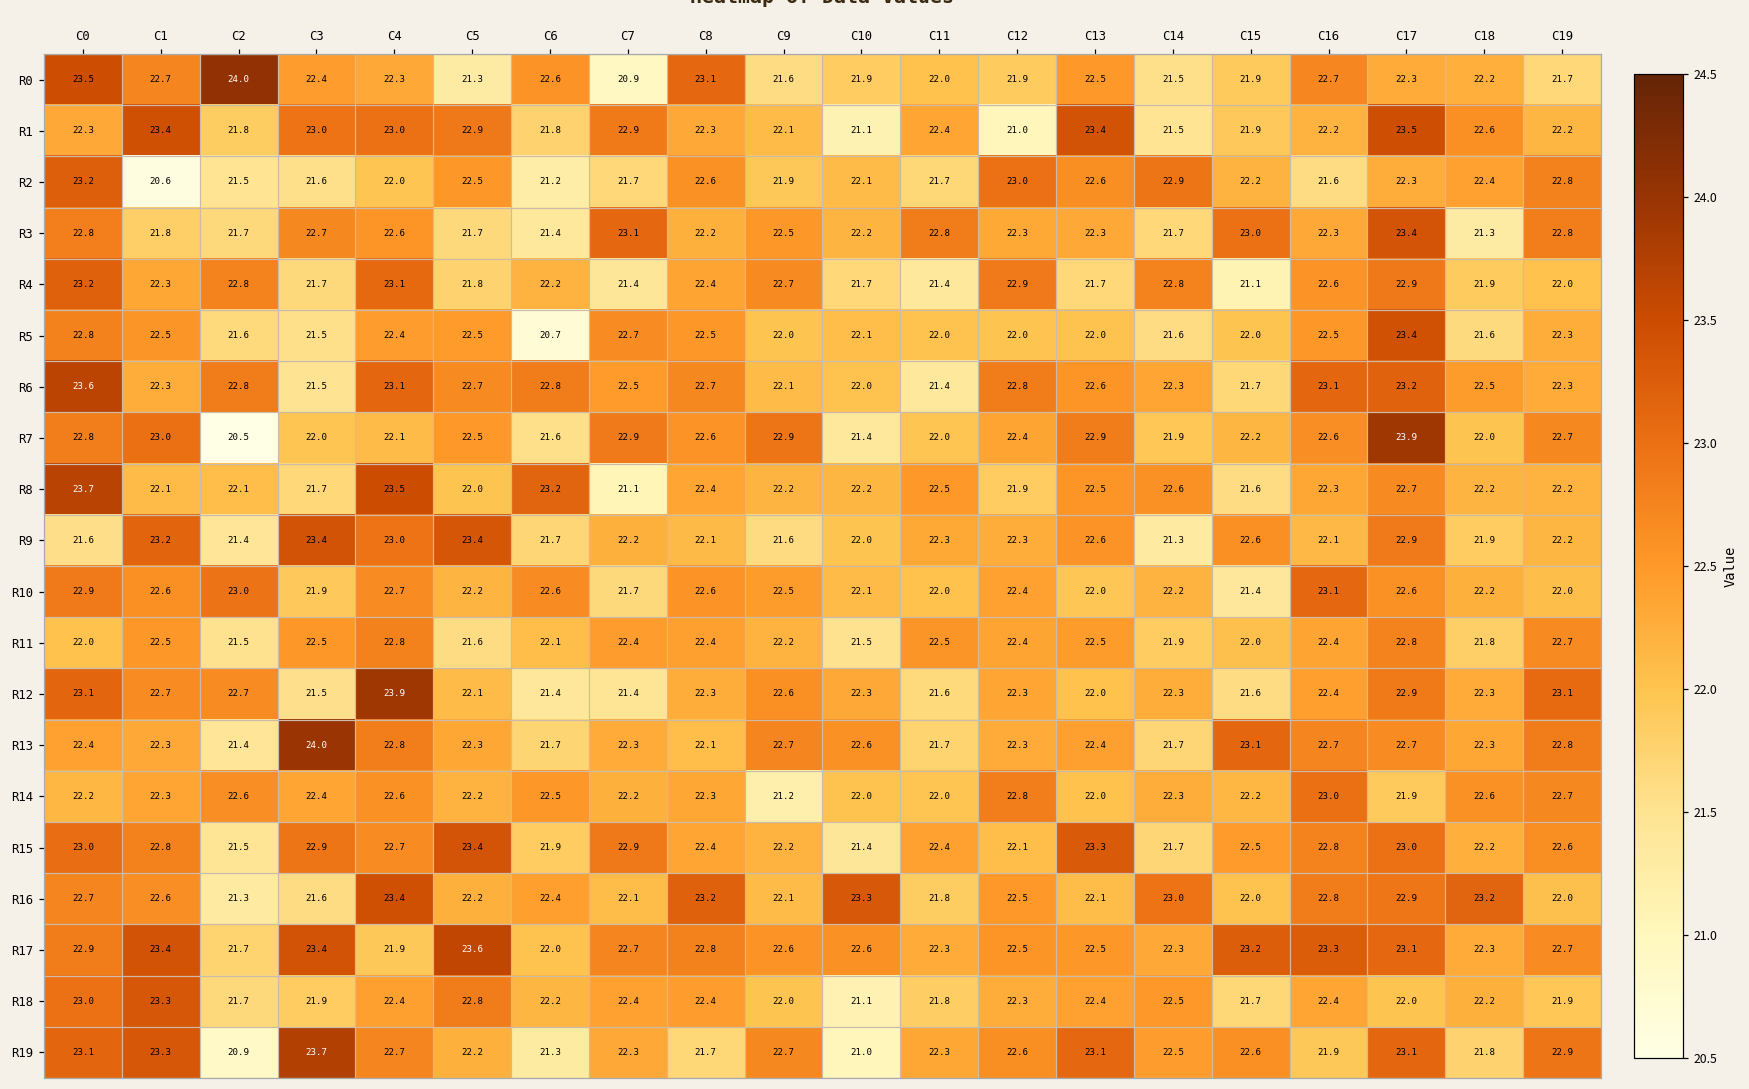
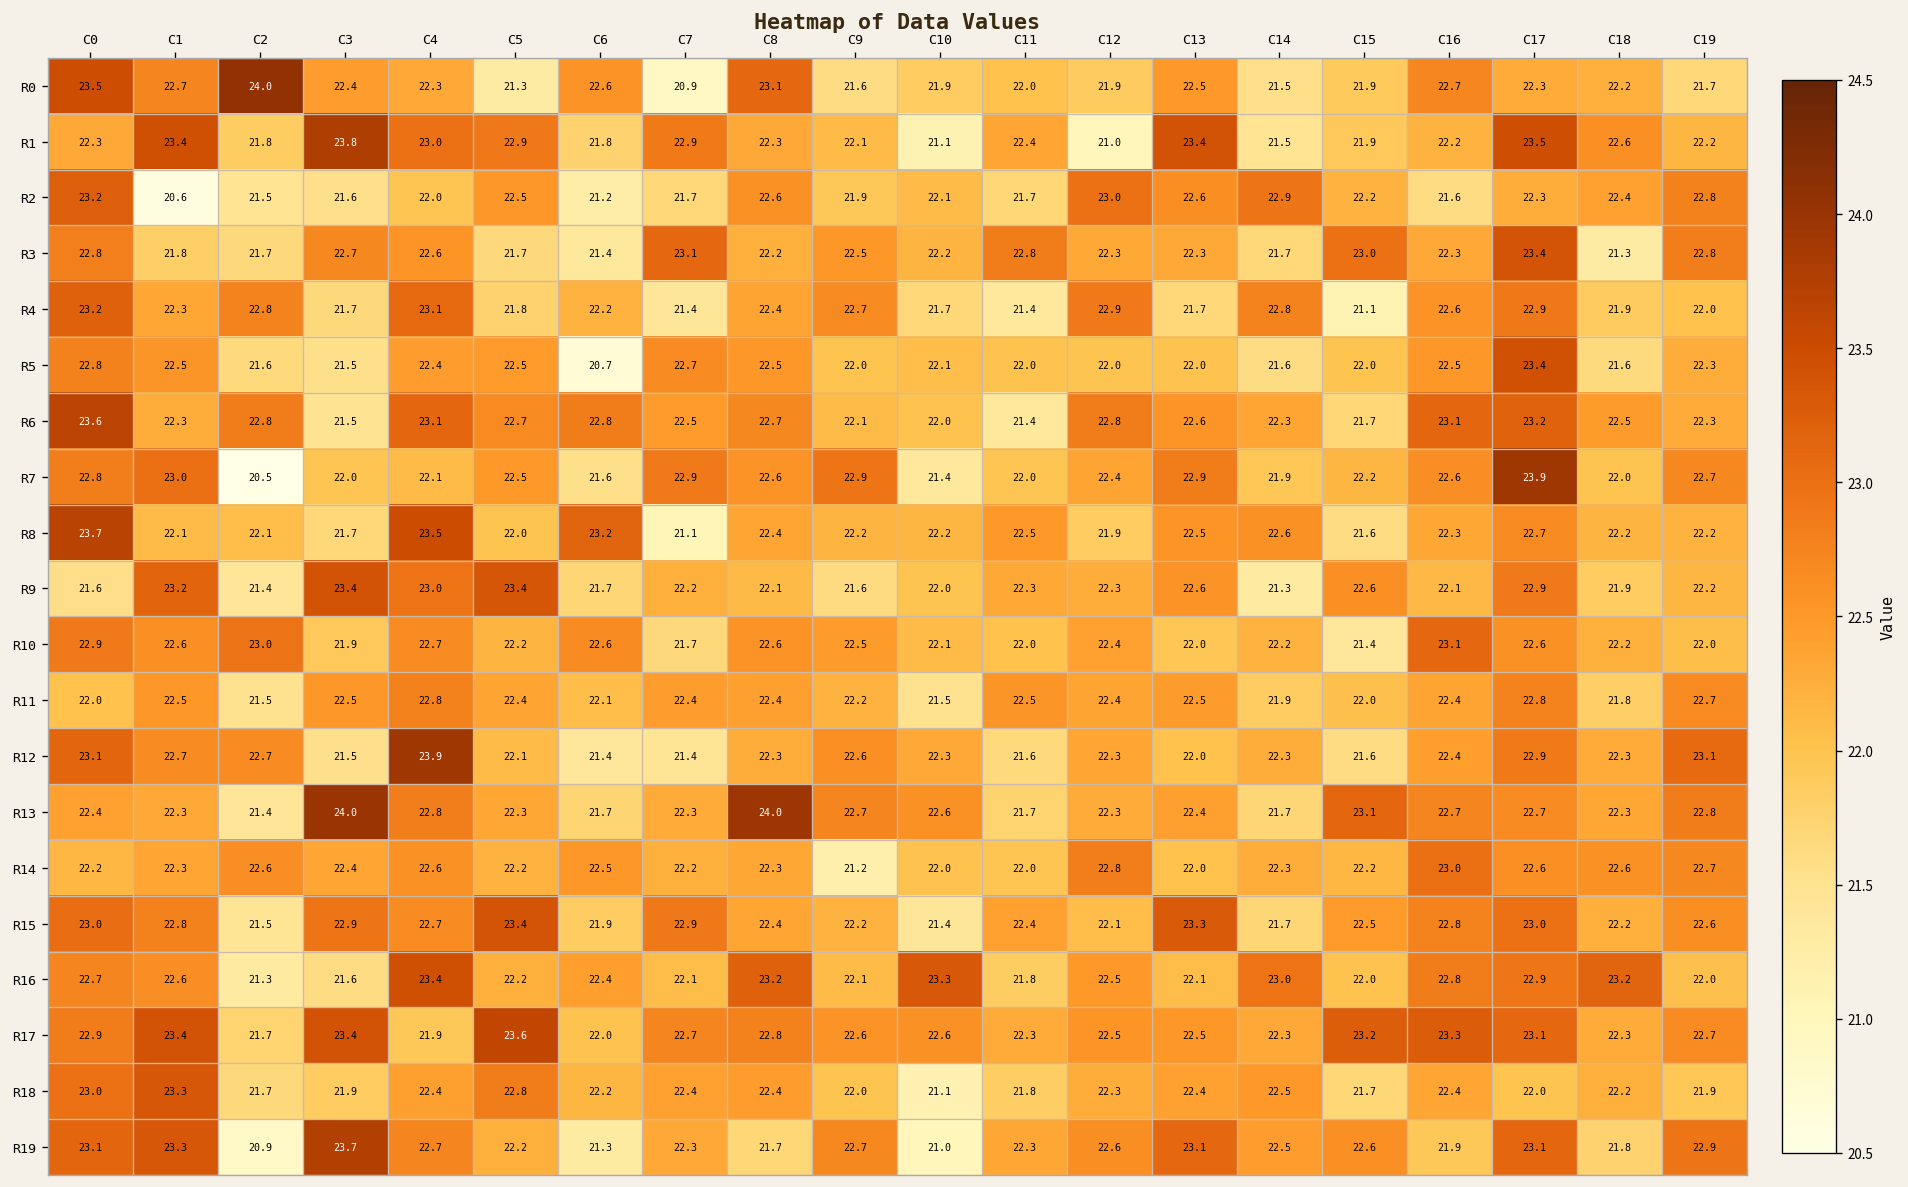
R1, C3: 23.0 -> 23.8
R11, C5: 21.6 -> 22.4
R13, C8: 22.1 -> 24.0
R14, C17: 21.9 -> 22.6
